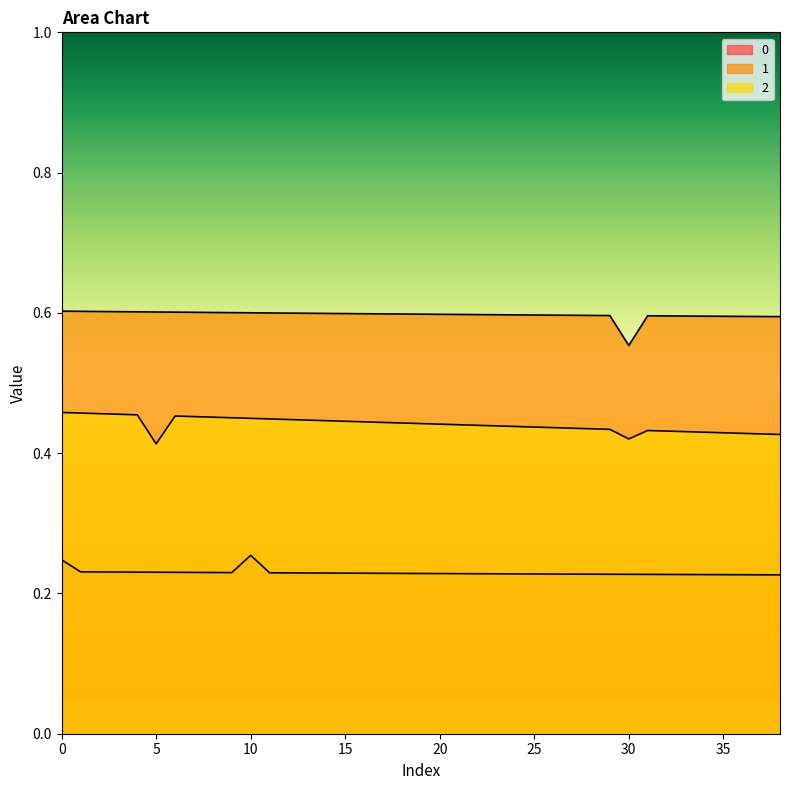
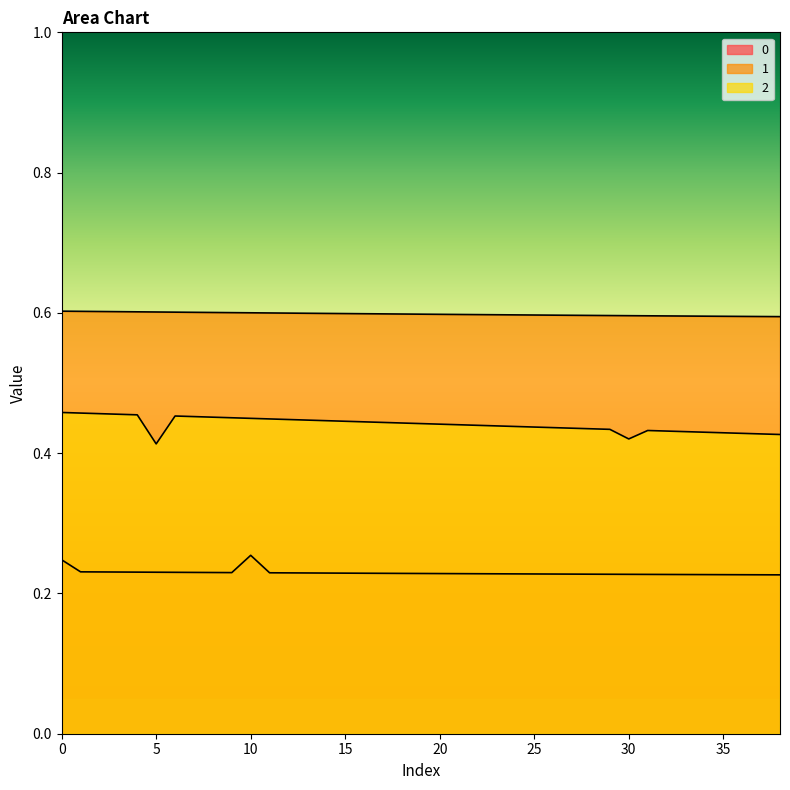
1, 30: 0.55 -> 0.60
